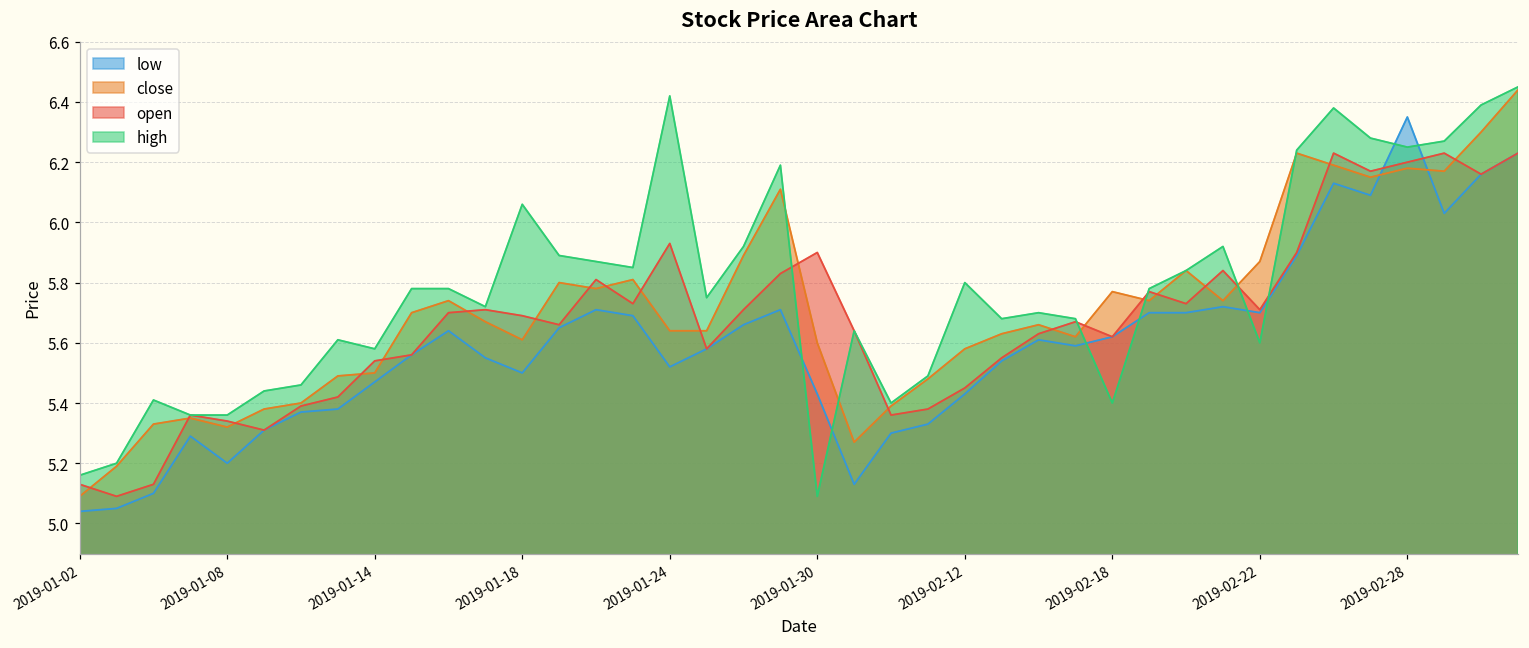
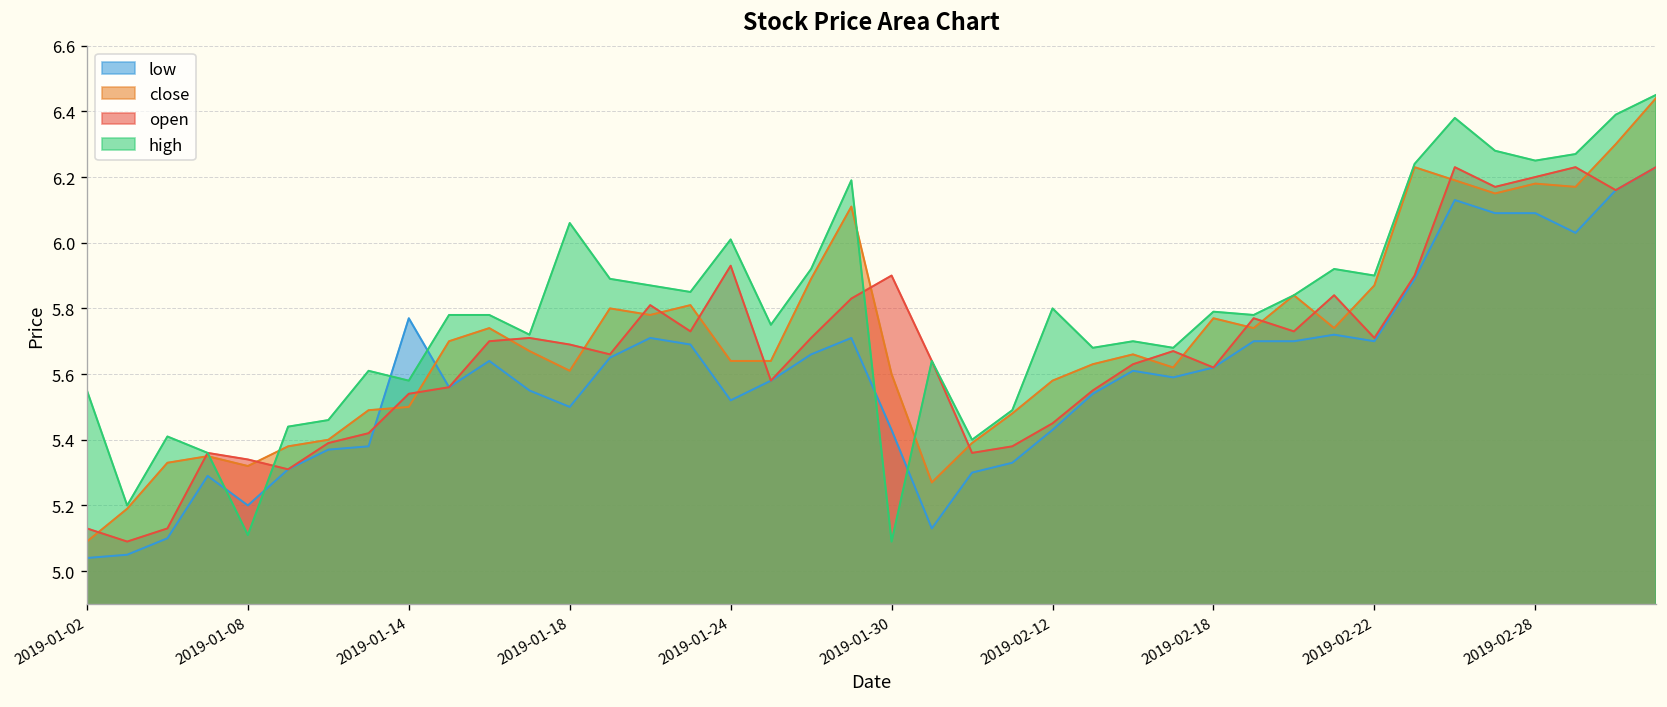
high, 2019-01-02: 5.16 -> 5.55
high, 2019-01-08: 5.36 -> 5.11
low, 2019-01-14: 5.47 -> 5.77
high, 2019-01-24: 6.42 -> 6.01
high, 2019-02-18: 5.40 -> 5.79
high, 2019-02-22: 5.6 -> 5.9
low, 2019-02-28: 6.35 -> 6.09
